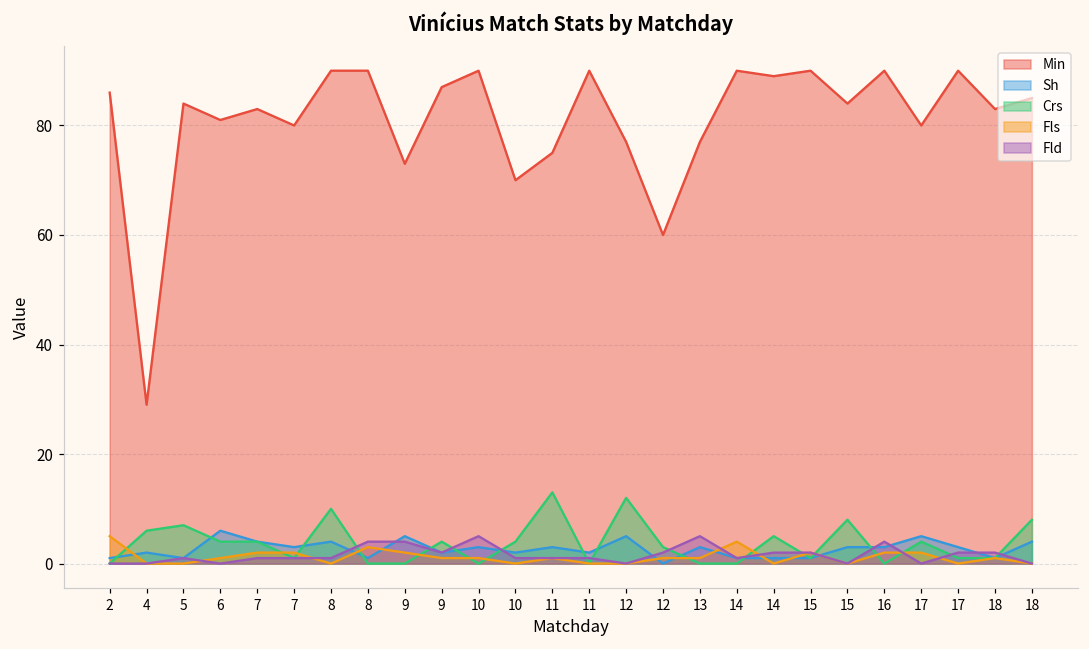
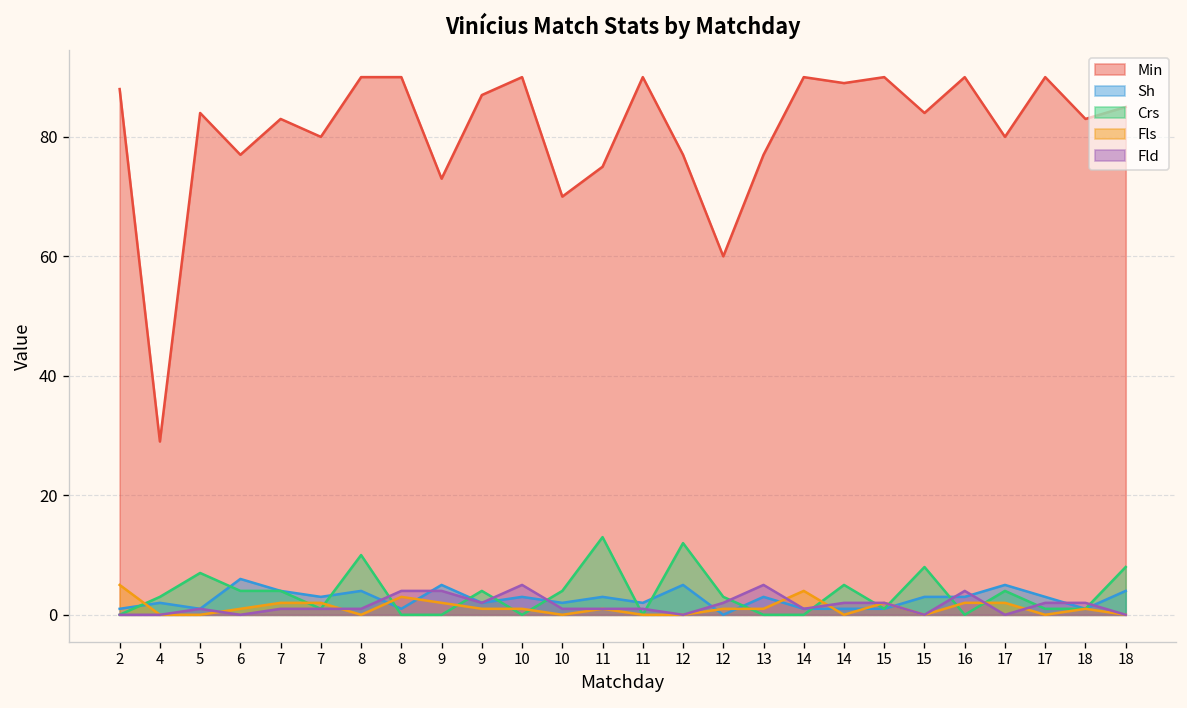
Min, 2: 86 -> 88
Crs, 4: 6 -> 3
Min, 6: 81 -> 77
